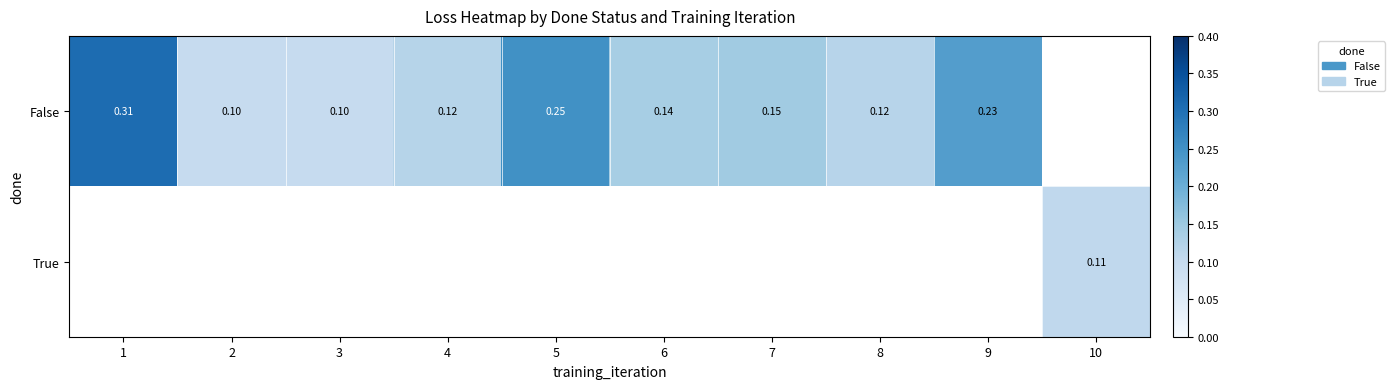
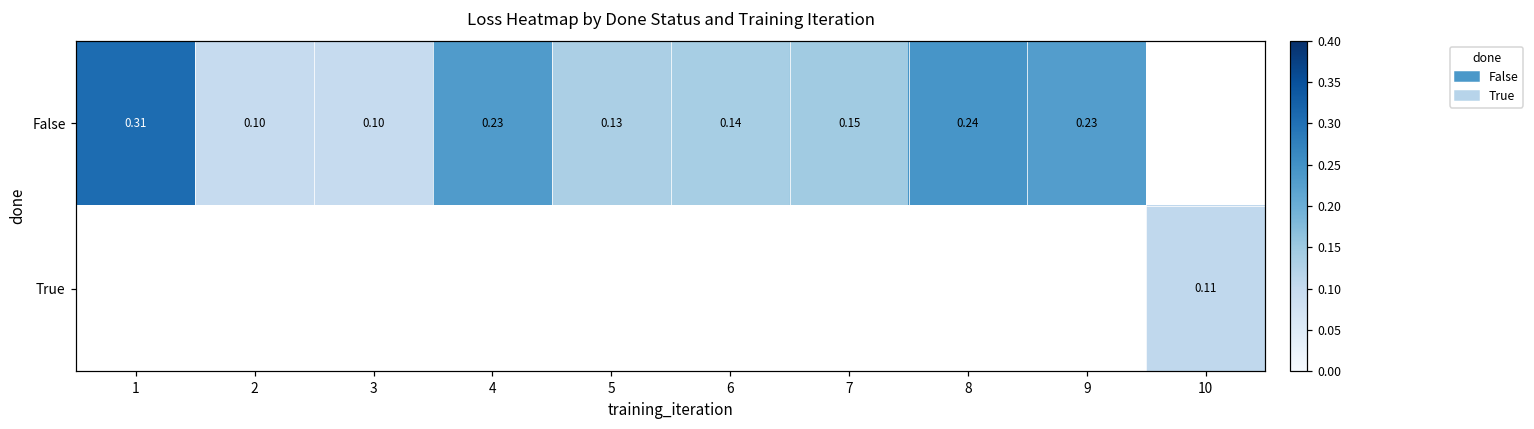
False, 4: 0.12 -> 0.23
False, 5: 0.25 -> 0.13
False, 8: 0.12 -> 0.24
